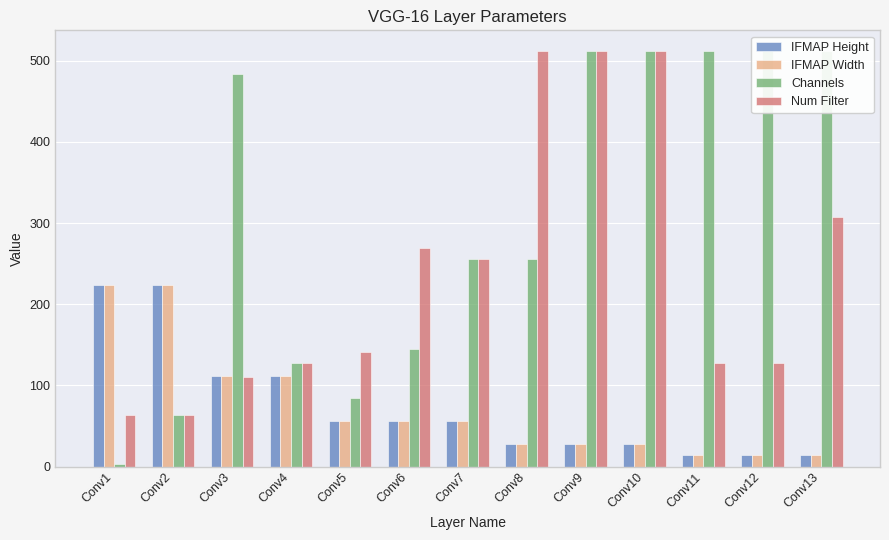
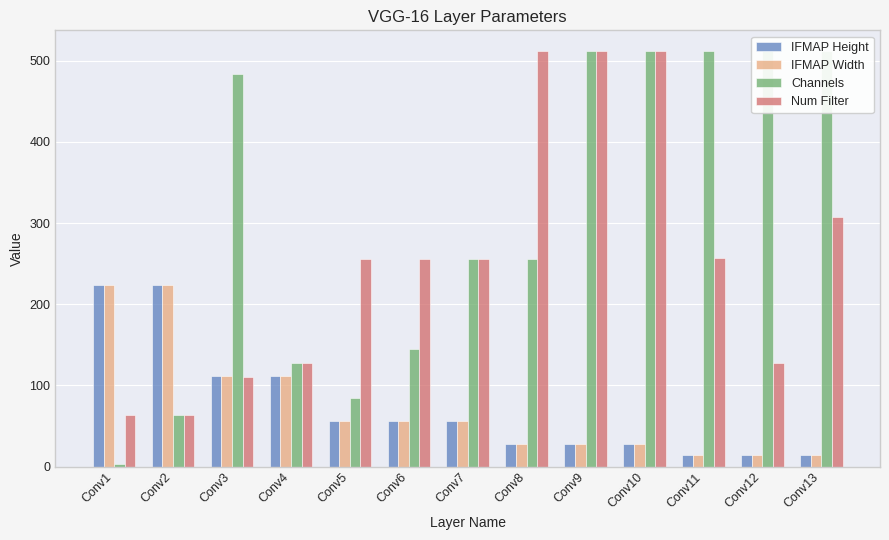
Num Filter, Conv5: 140 -> 260
Num Filter, Conv6: 270 -> 260
Num Filter, Conv11: 130 -> 260
